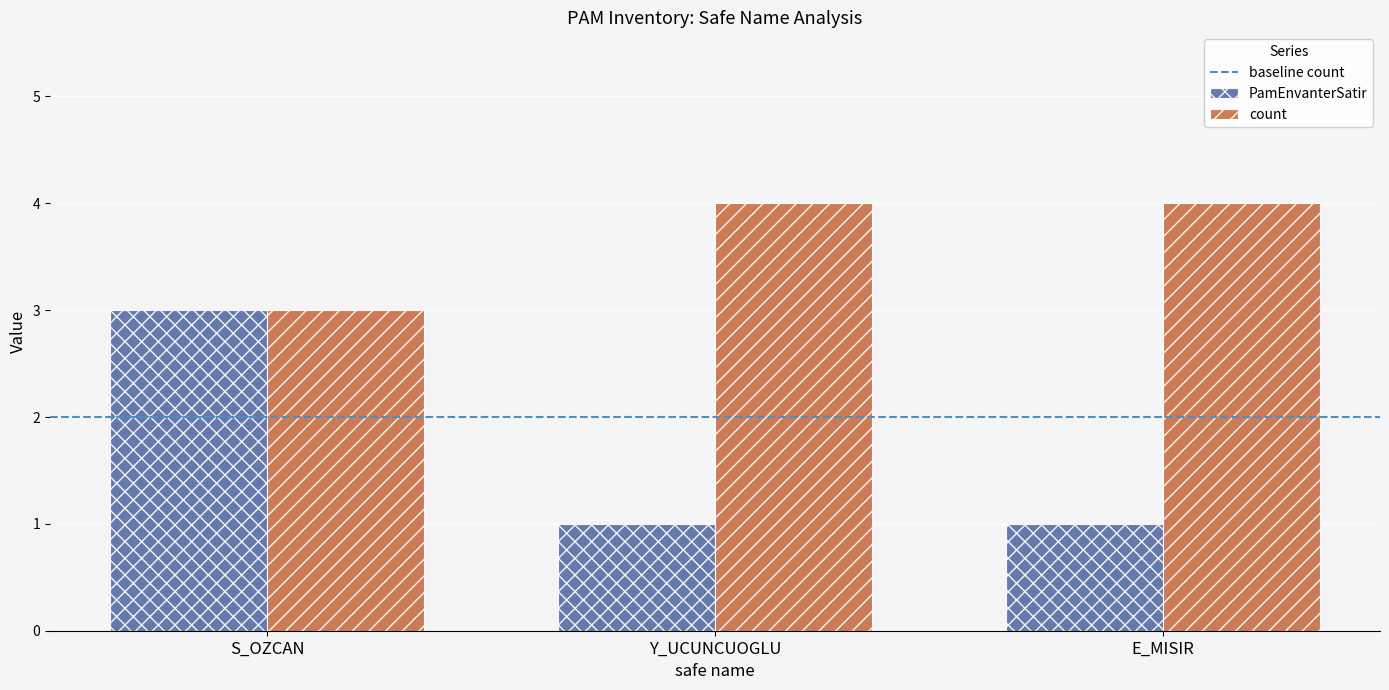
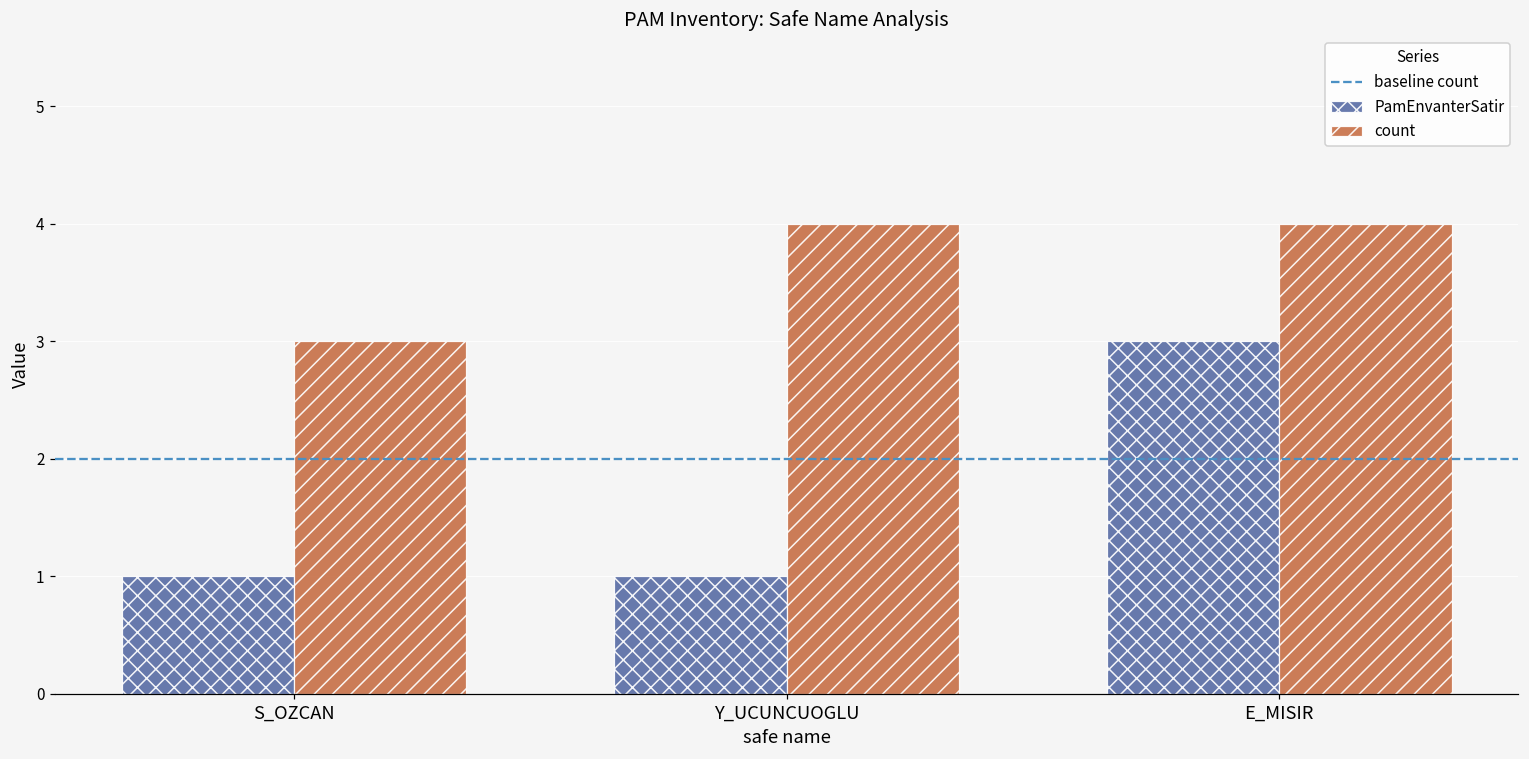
PamEnvanterSatir, S_OZCAN: 3 -> 1
PamEnvanterSatir, E_MISIR: 1 -> 3
